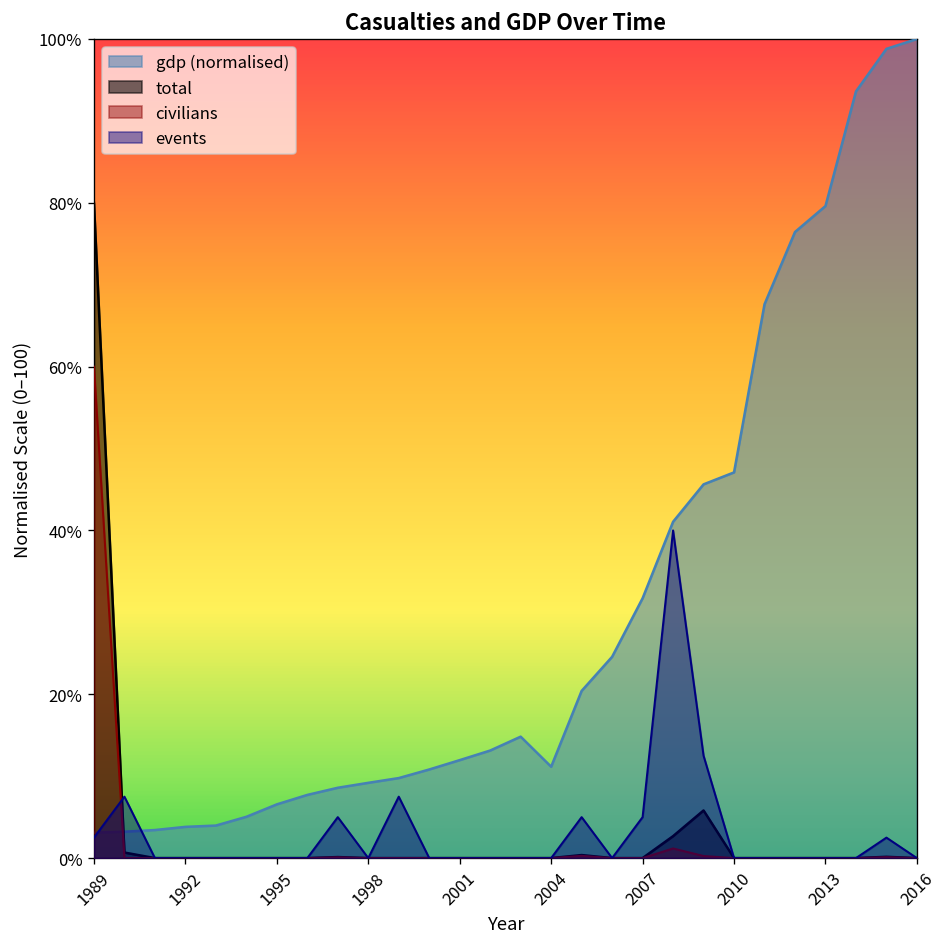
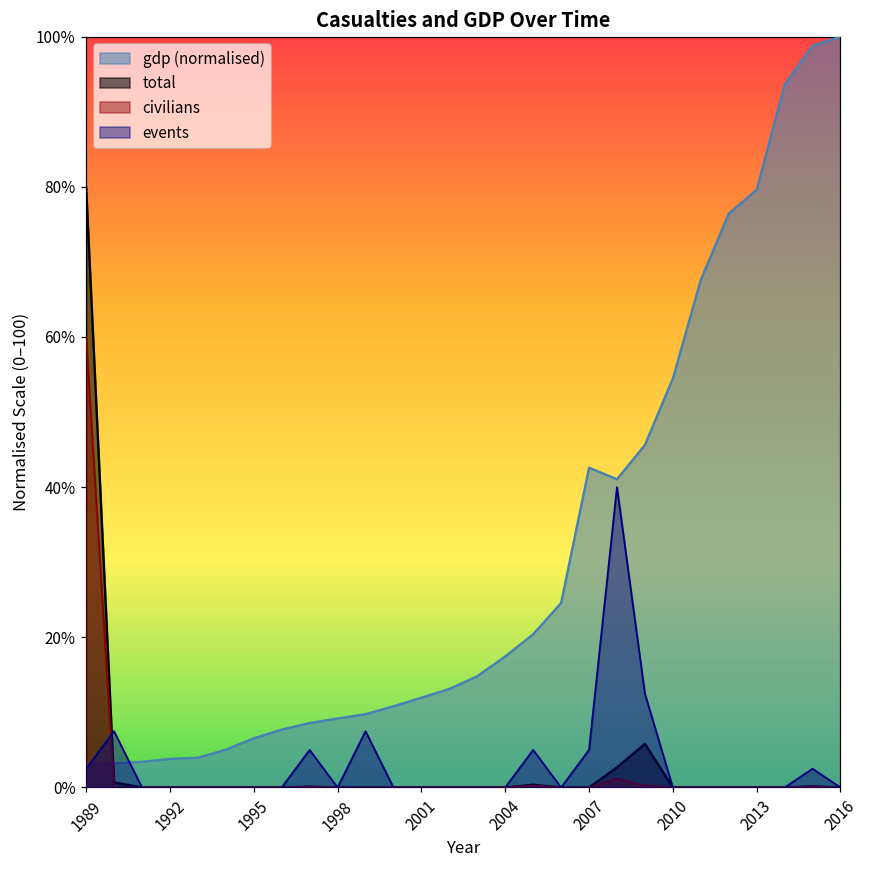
gdp (normalised), 2004: 11% -> 17%
gdp (normalised), 2007: 32% -> 43%
gdp (normalised), 2010: 47% -> 54%
